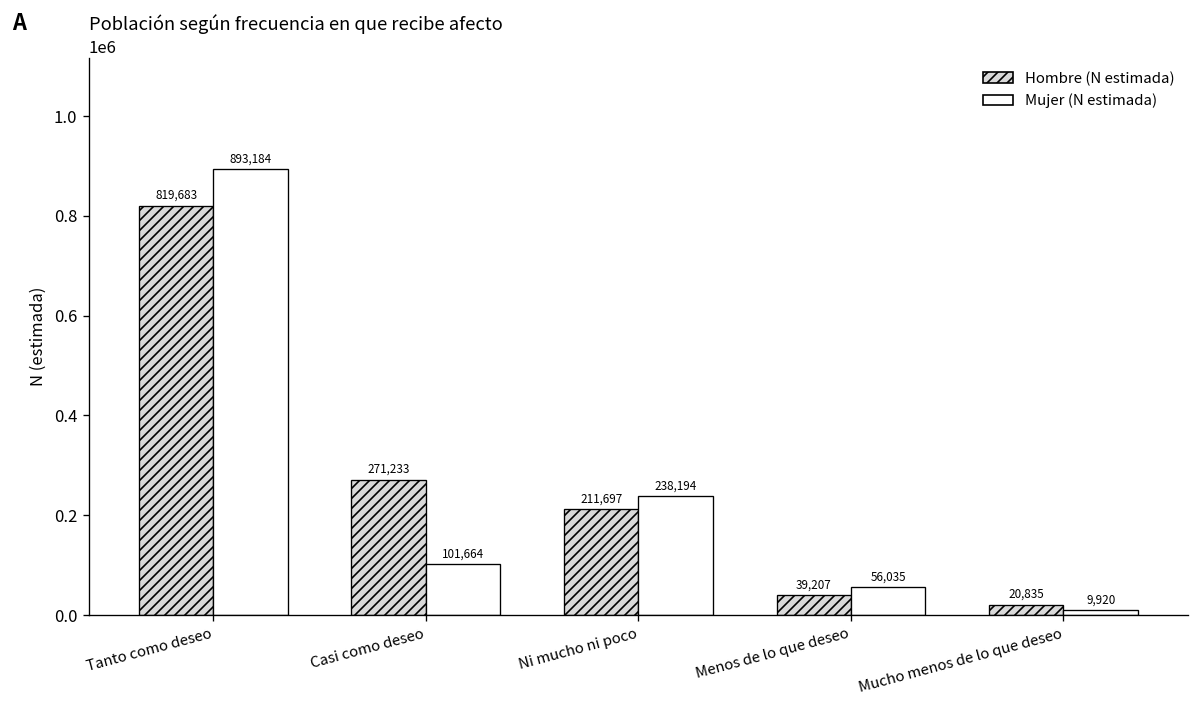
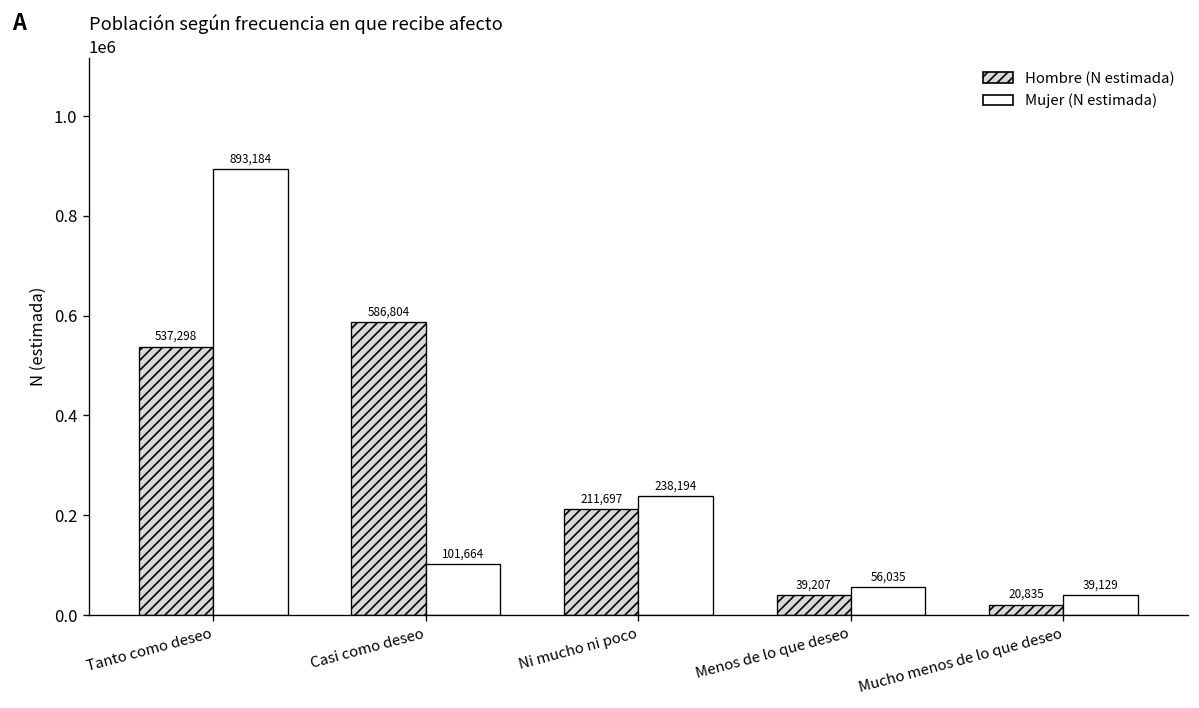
Hombre (N estimada), Tanto como deseo: 819,683 -> 537,298
Hombre (N estimada), Casi como deseo: 271,233 -> 586,804
Mujer (N estimada), Mucho menos de lo que deseo: 9,920 -> 39,129
